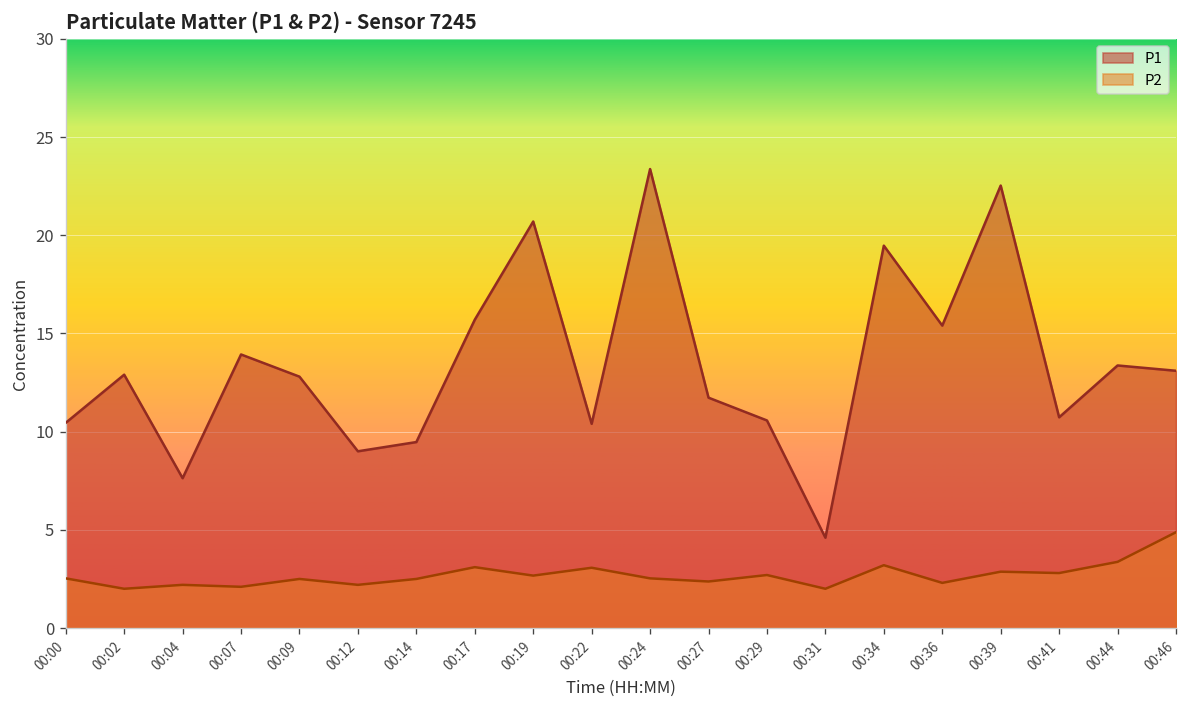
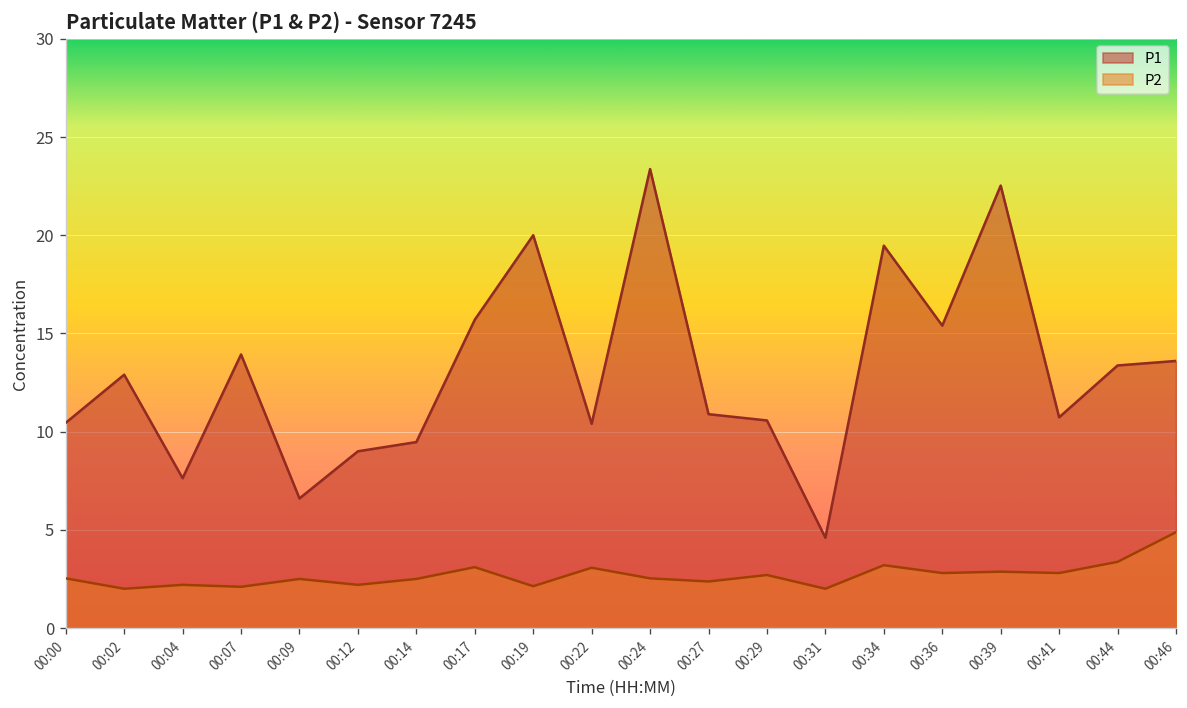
P1, 00:09: 12.8 -> 6.6
P1, 00:19: 20.7 -> 20.0
P2, 00:19: 2.7 -> 2.1
P1, 00:27: 11.7 -> 10.9
P2, 00:36: 2.3 -> 2.8
P1, 00:46: 13.1 -> 13.6
